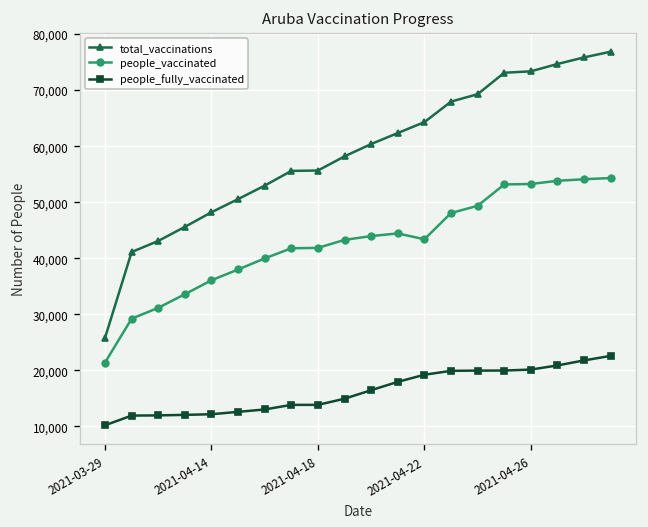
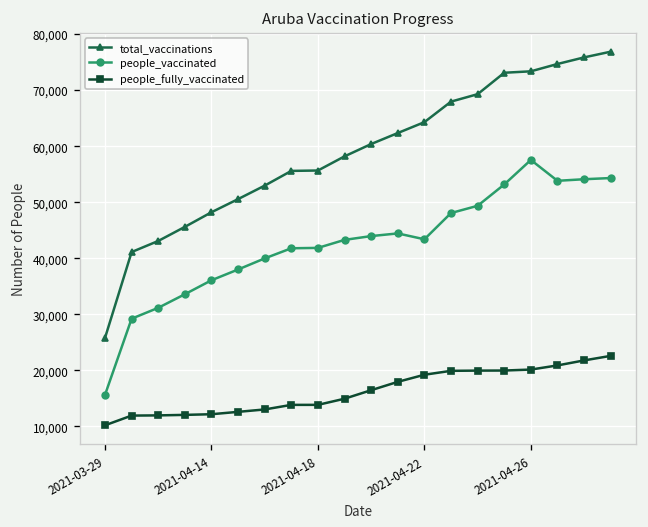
people_vaccinated, 2021-03-29: 21,000 -> 16,000
people_vaccinated, 2021-04-26: 53,000 -> 58,000
